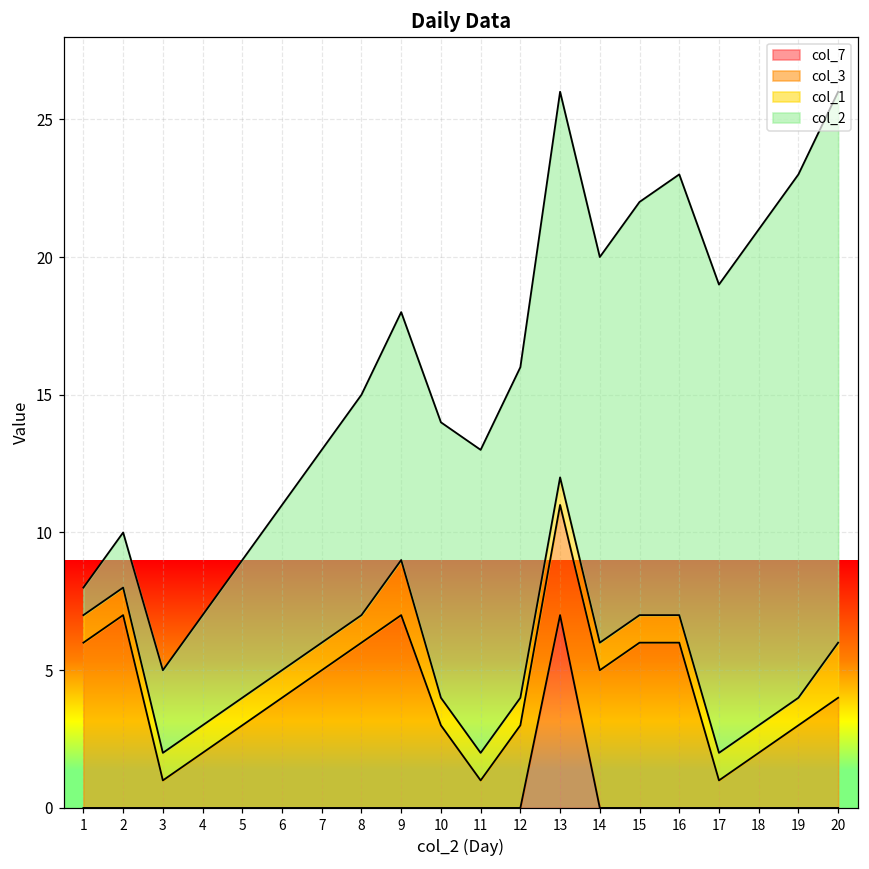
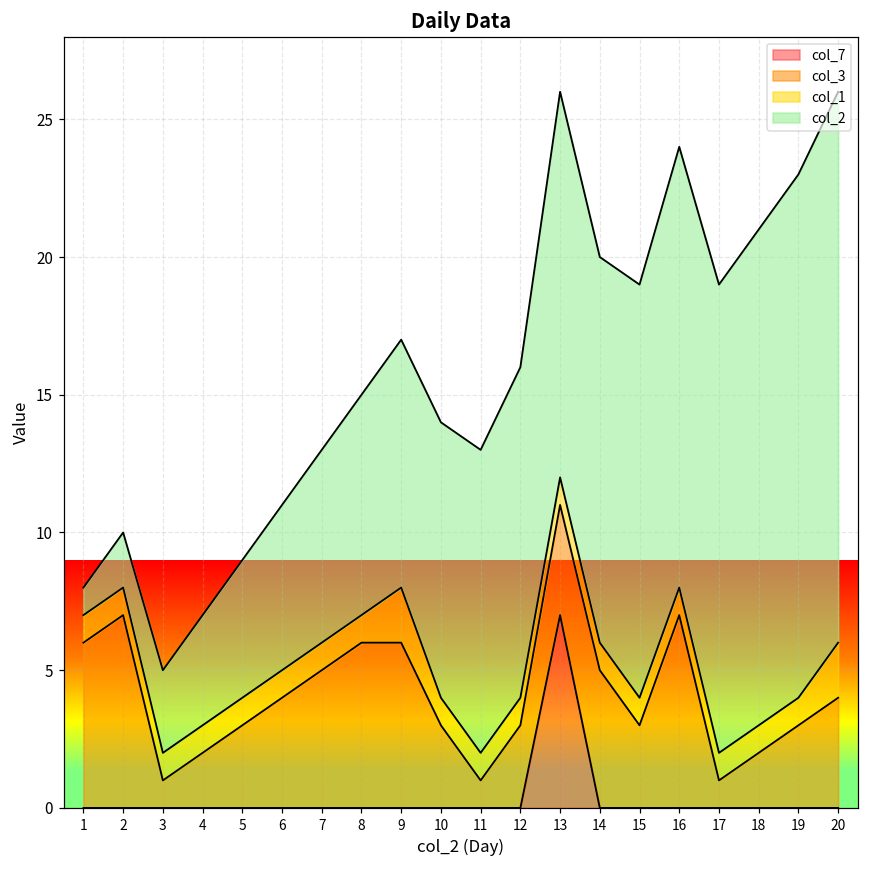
col_3, 9: 7 -> 6
col_3, 15: 6 -> 3
col_3, 16: 6 -> 7
